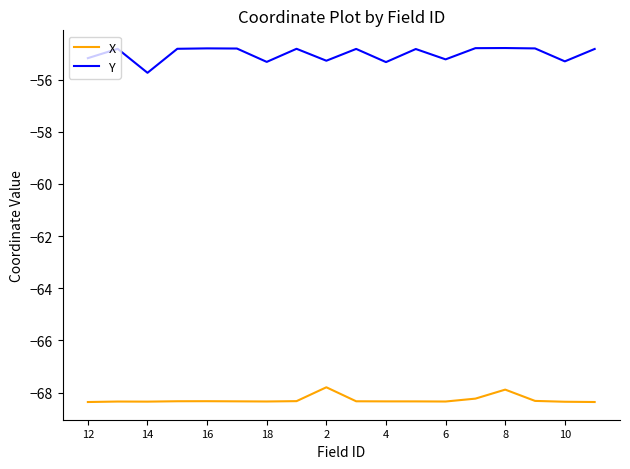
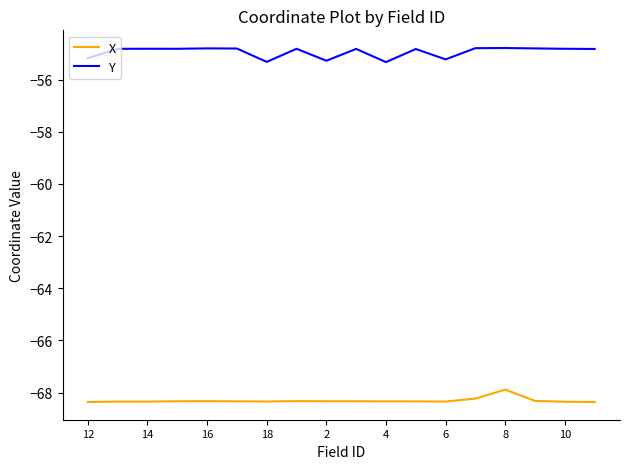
Y, 14: -55.7 -> -54.8
X, 2: -67.8 -> -68.3
Y, 10: -55.3 -> -54.8
